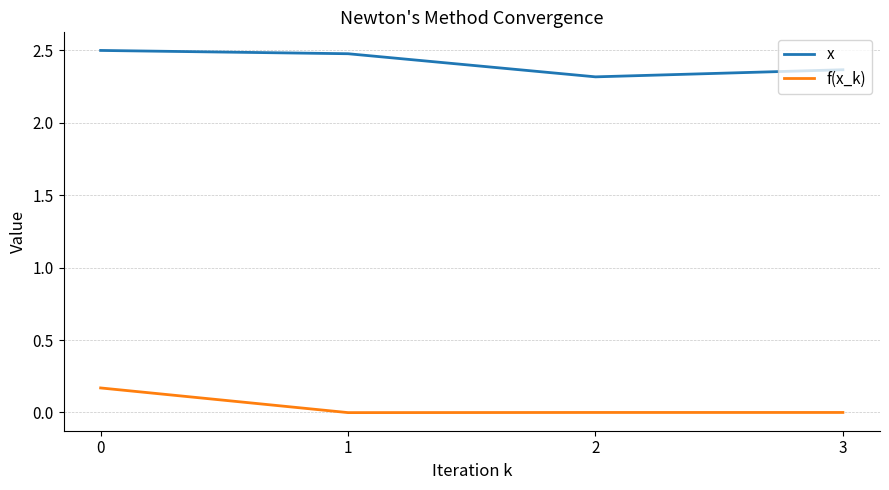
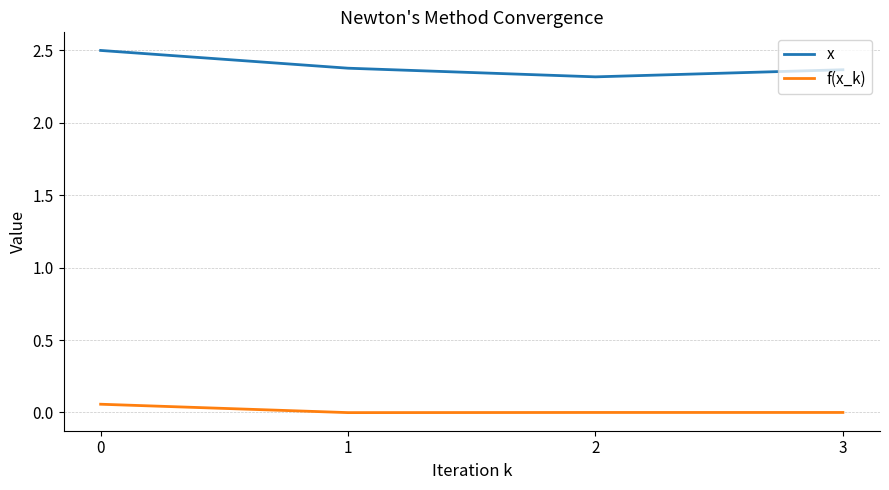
f(x_k), 0: 0.17 -> 0.06
x, 1: 2.48 -> 2.38
